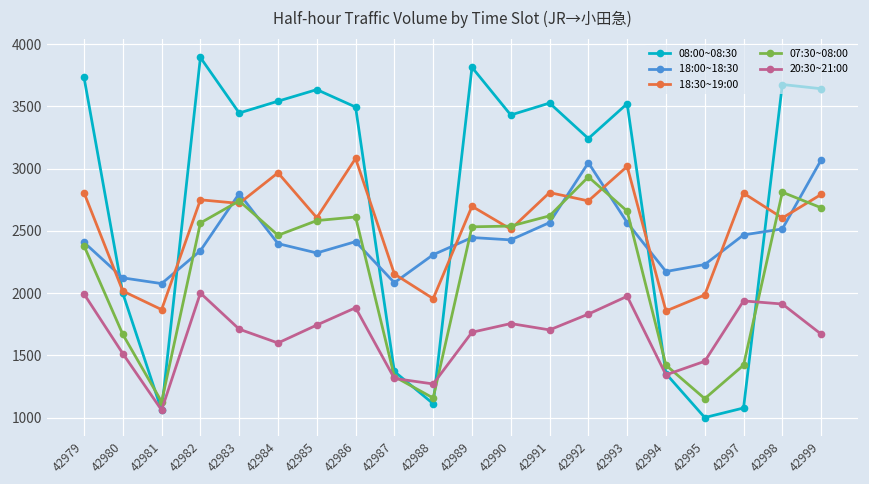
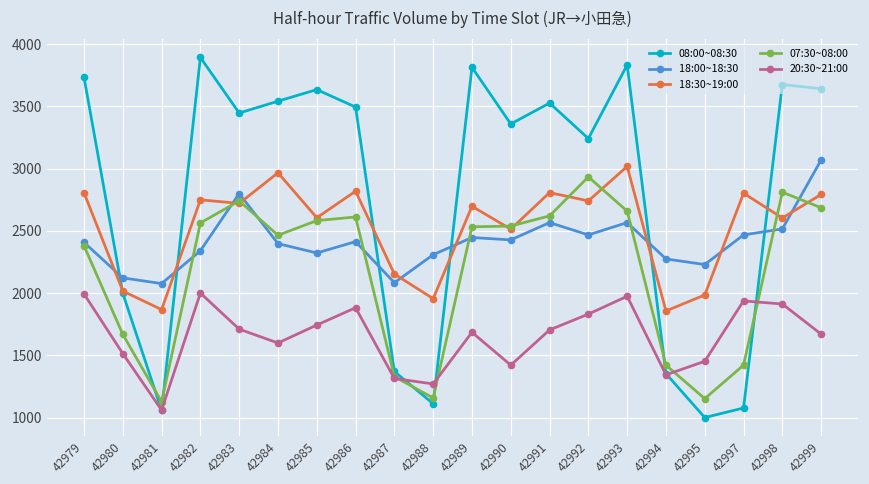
18:30~19:00, 42986: 3080 -> 2820
08:00~08:30, 42990: 3430 -> 3360
20:30~21:00, 42990: 1760 -> 1420
18:00~18:30, 42992: 3050 -> 2470
08:00~08:30, 42993: 3520 -> 3830
18:00~18:30, 42994: 2170 -> 2280
